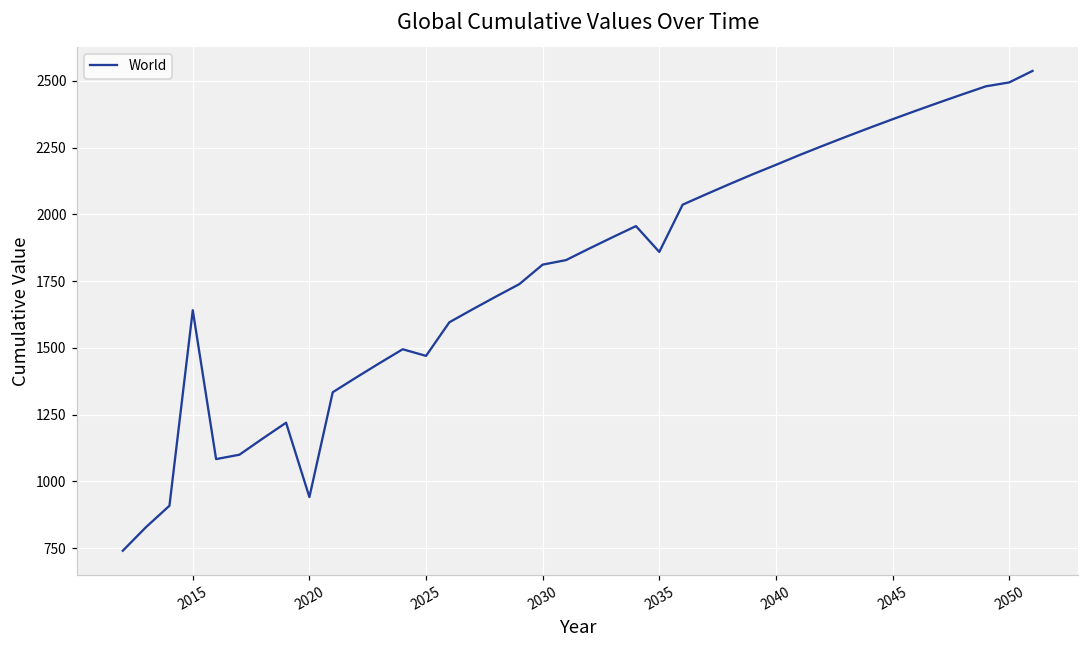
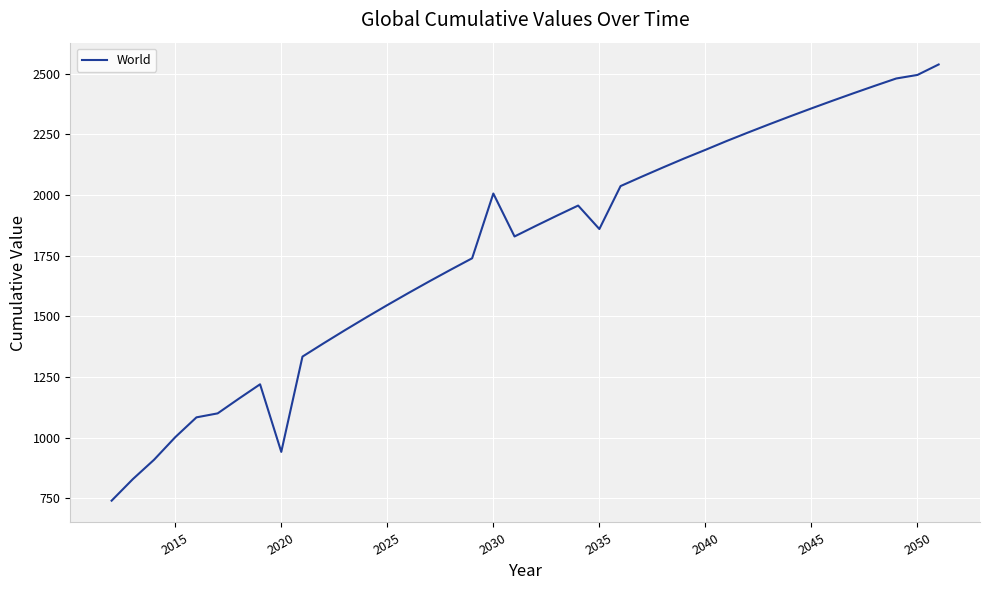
2015: 1640 -> 1000
2025: 1470 -> 1550
2030: 1810 -> 2010
